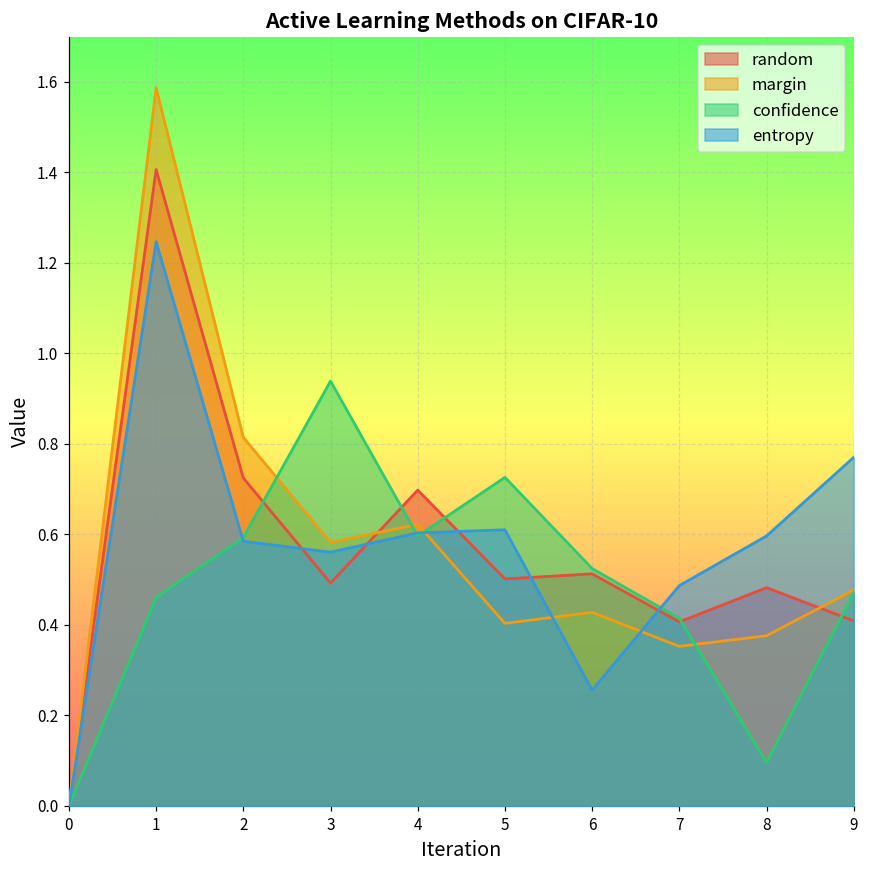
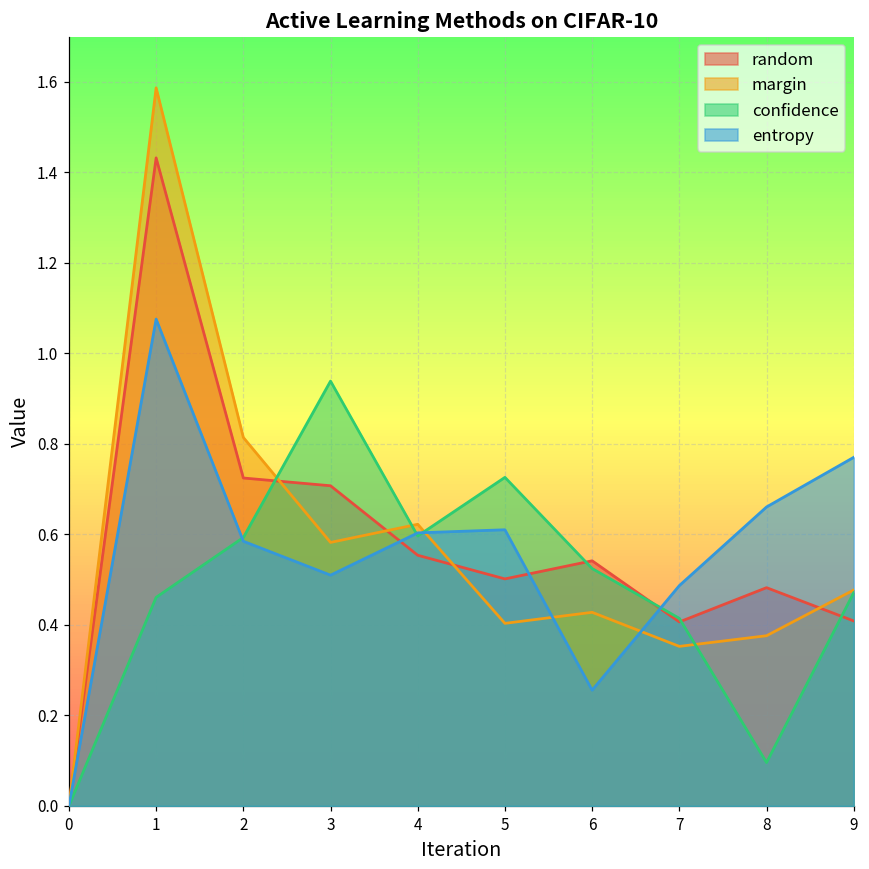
random, 1: 1.41 -> 1.43
entropy, 1: 1.25 -> 1.08
random, 3: 0.49 -> 0.71
entropy, 3: 0.56 -> 0.51
random, 4: 0.70 -> 0.55
random, 6: 0.51 -> 0.54
entropy, 8: 0.60 -> 0.66
